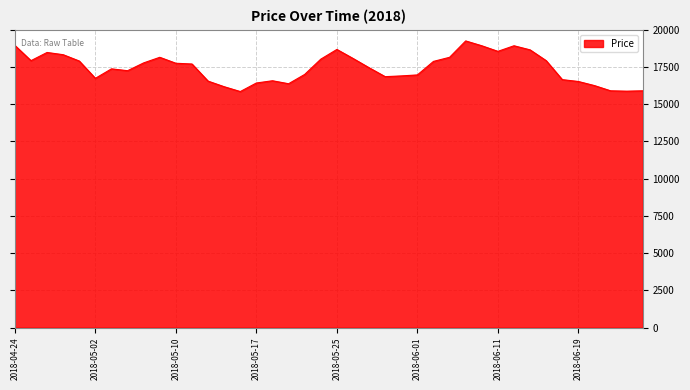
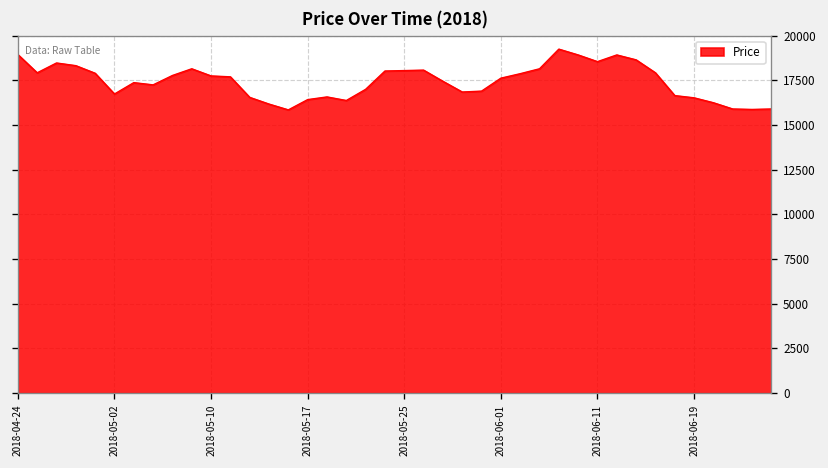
2018-05-25: 18700 -> 18100
2018-06-01: 17000 -> 17600
